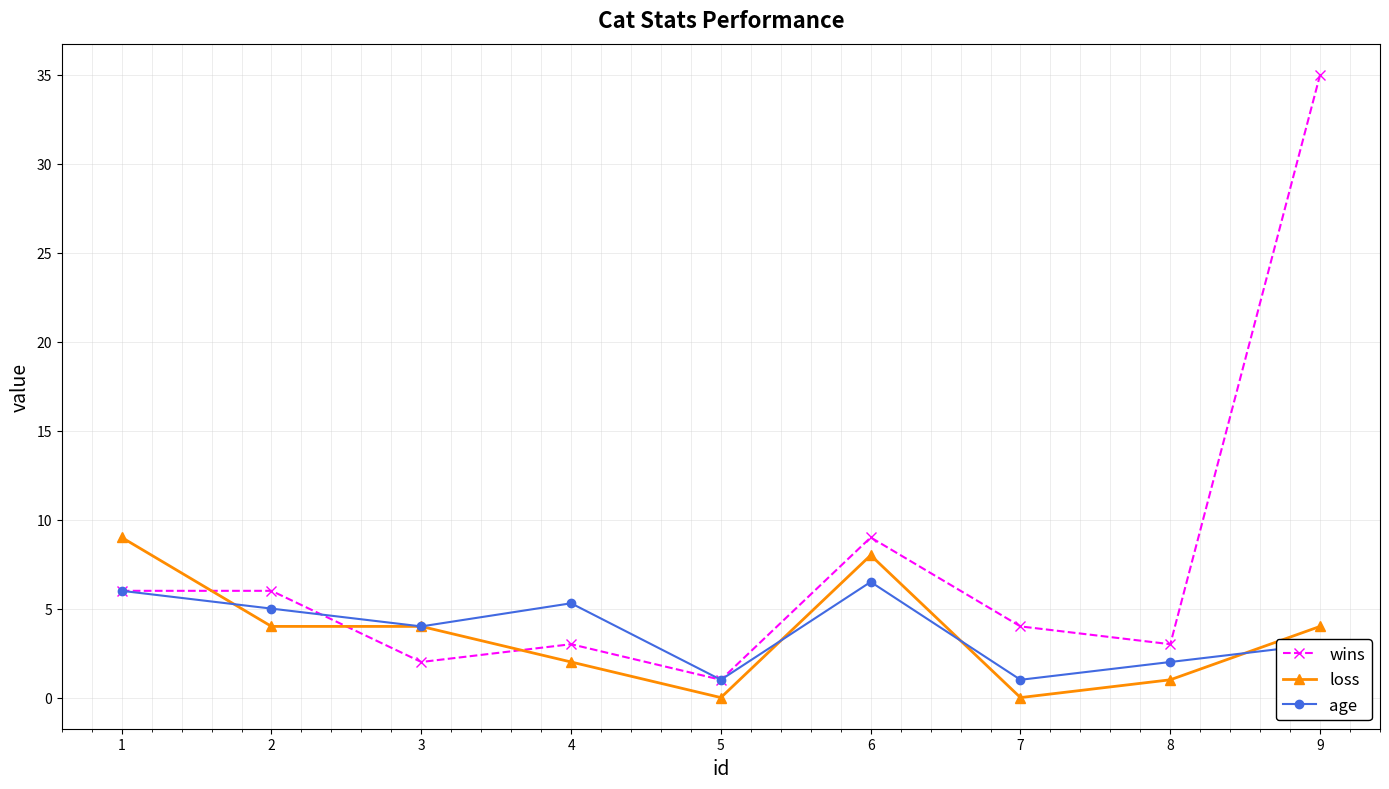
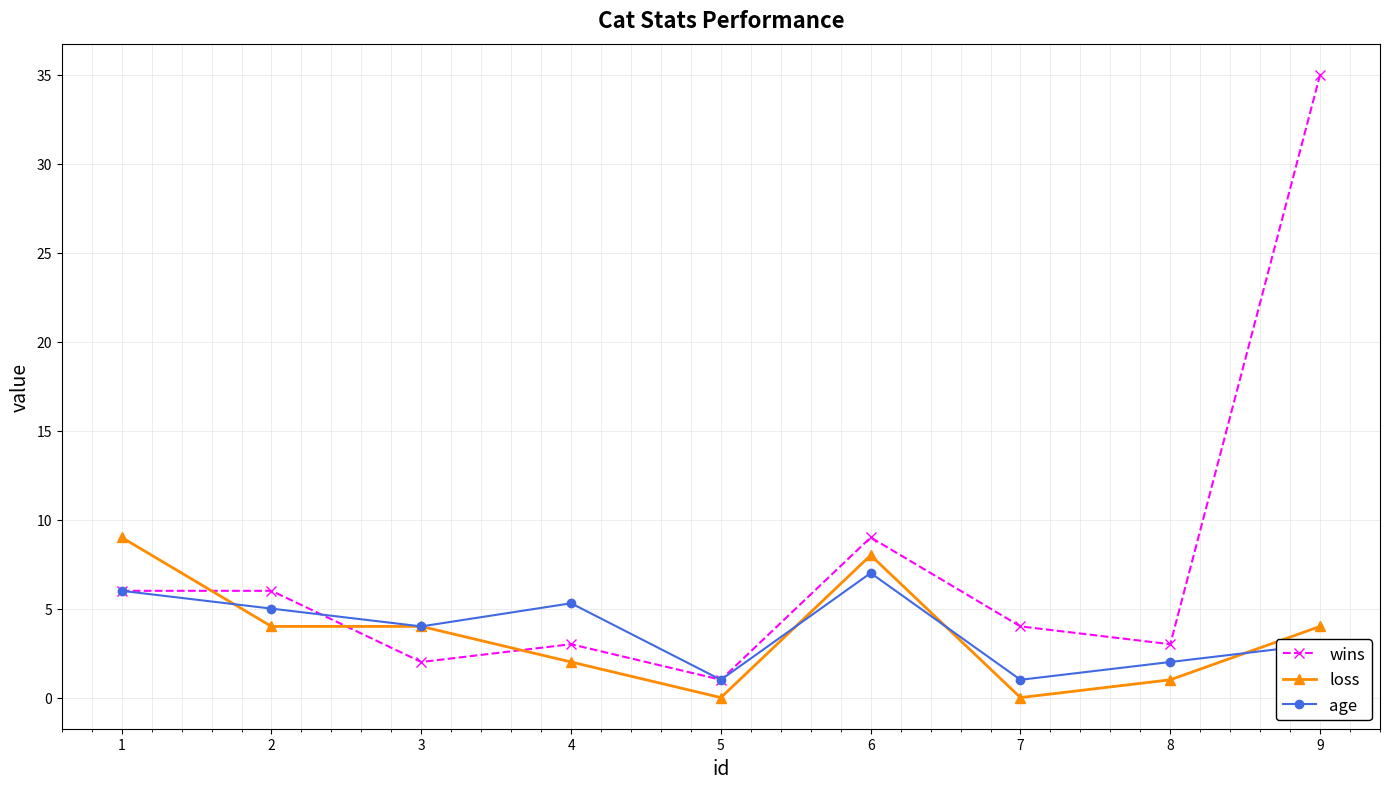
age, 6: 6.5 -> 7.0
